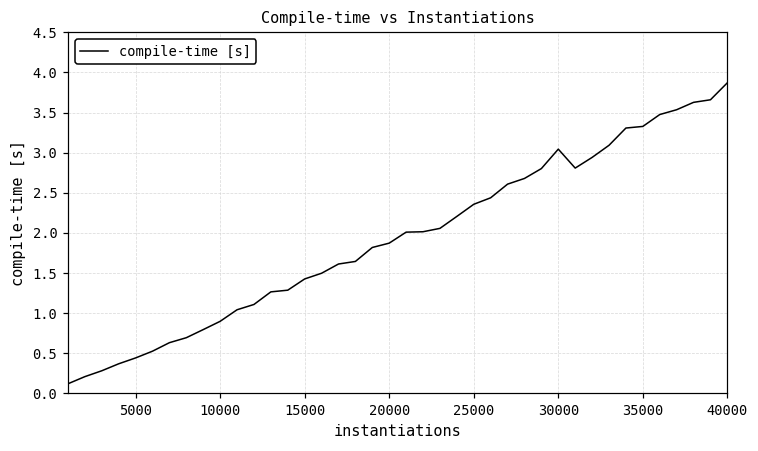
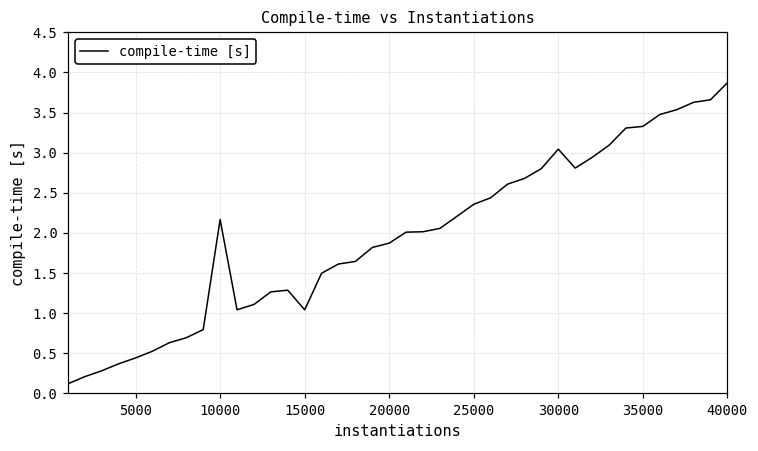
10000: 0.9 -> 2.2
15000: 1.4 -> 1.0
